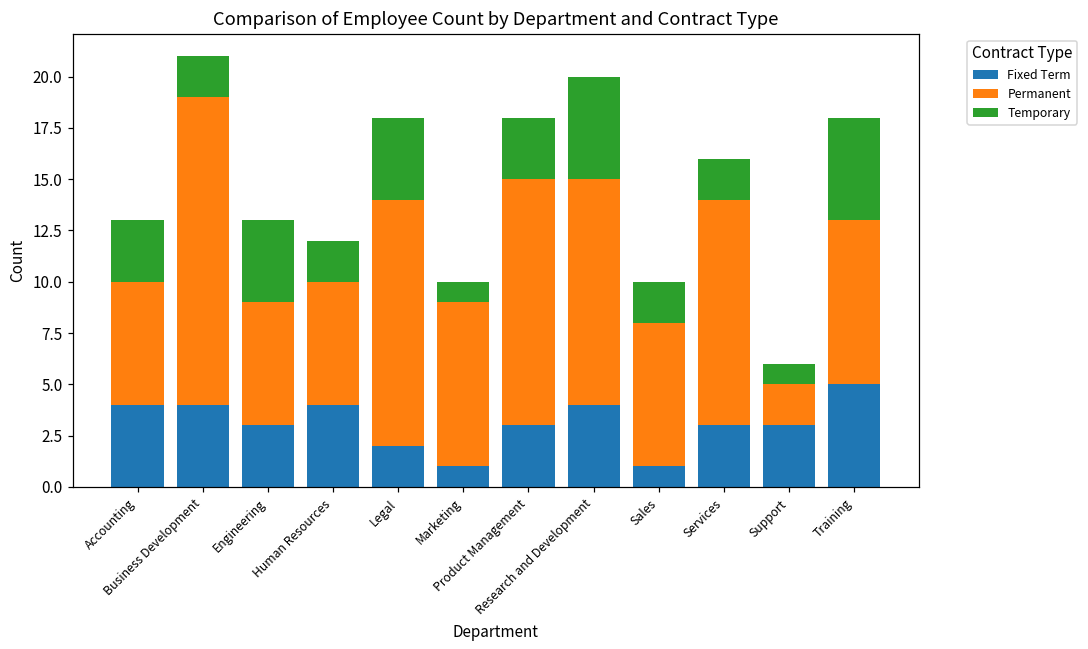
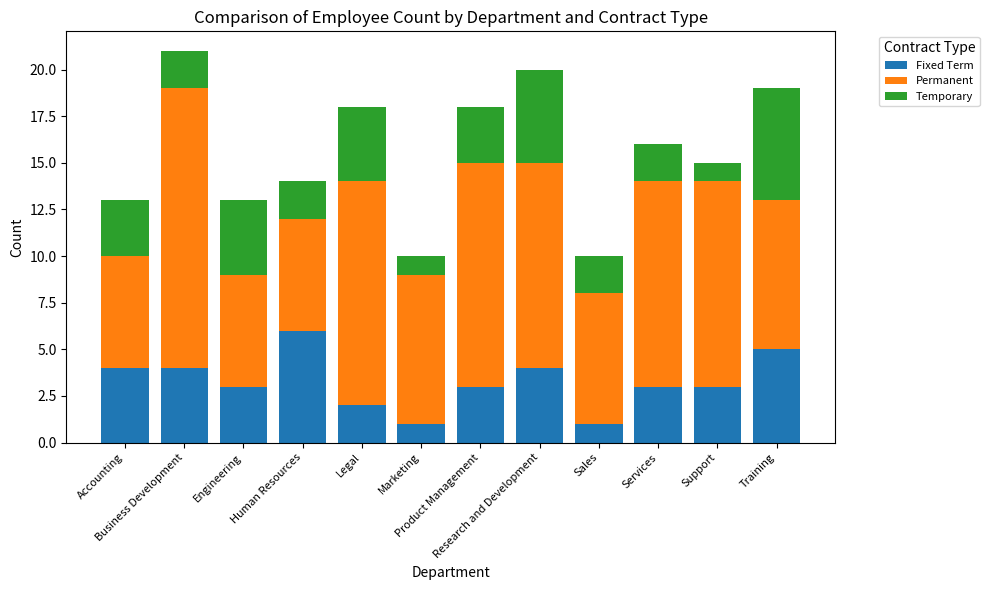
Fixed Term, Human Resources: 4 -> 6
Permanent, Support: 2 -> 11
Temporary, Training: 5 -> 6
